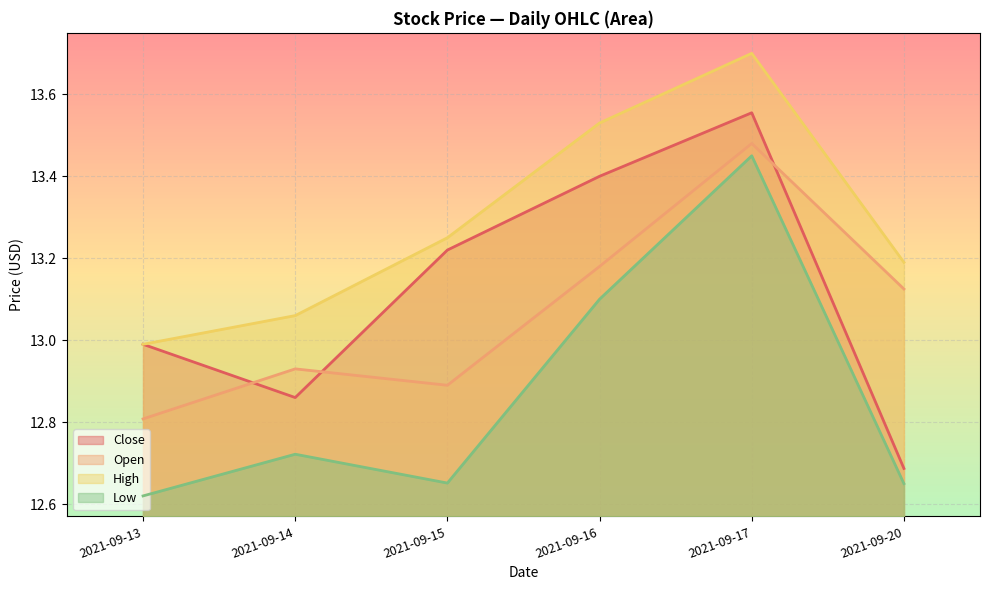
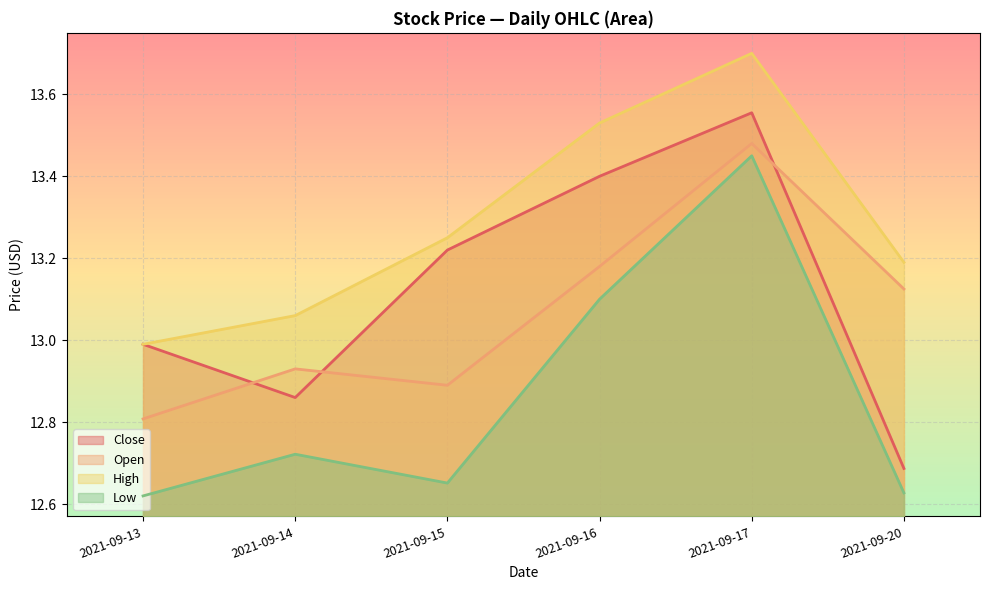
Low, 2021-09-20: 12.65 -> 12.63
